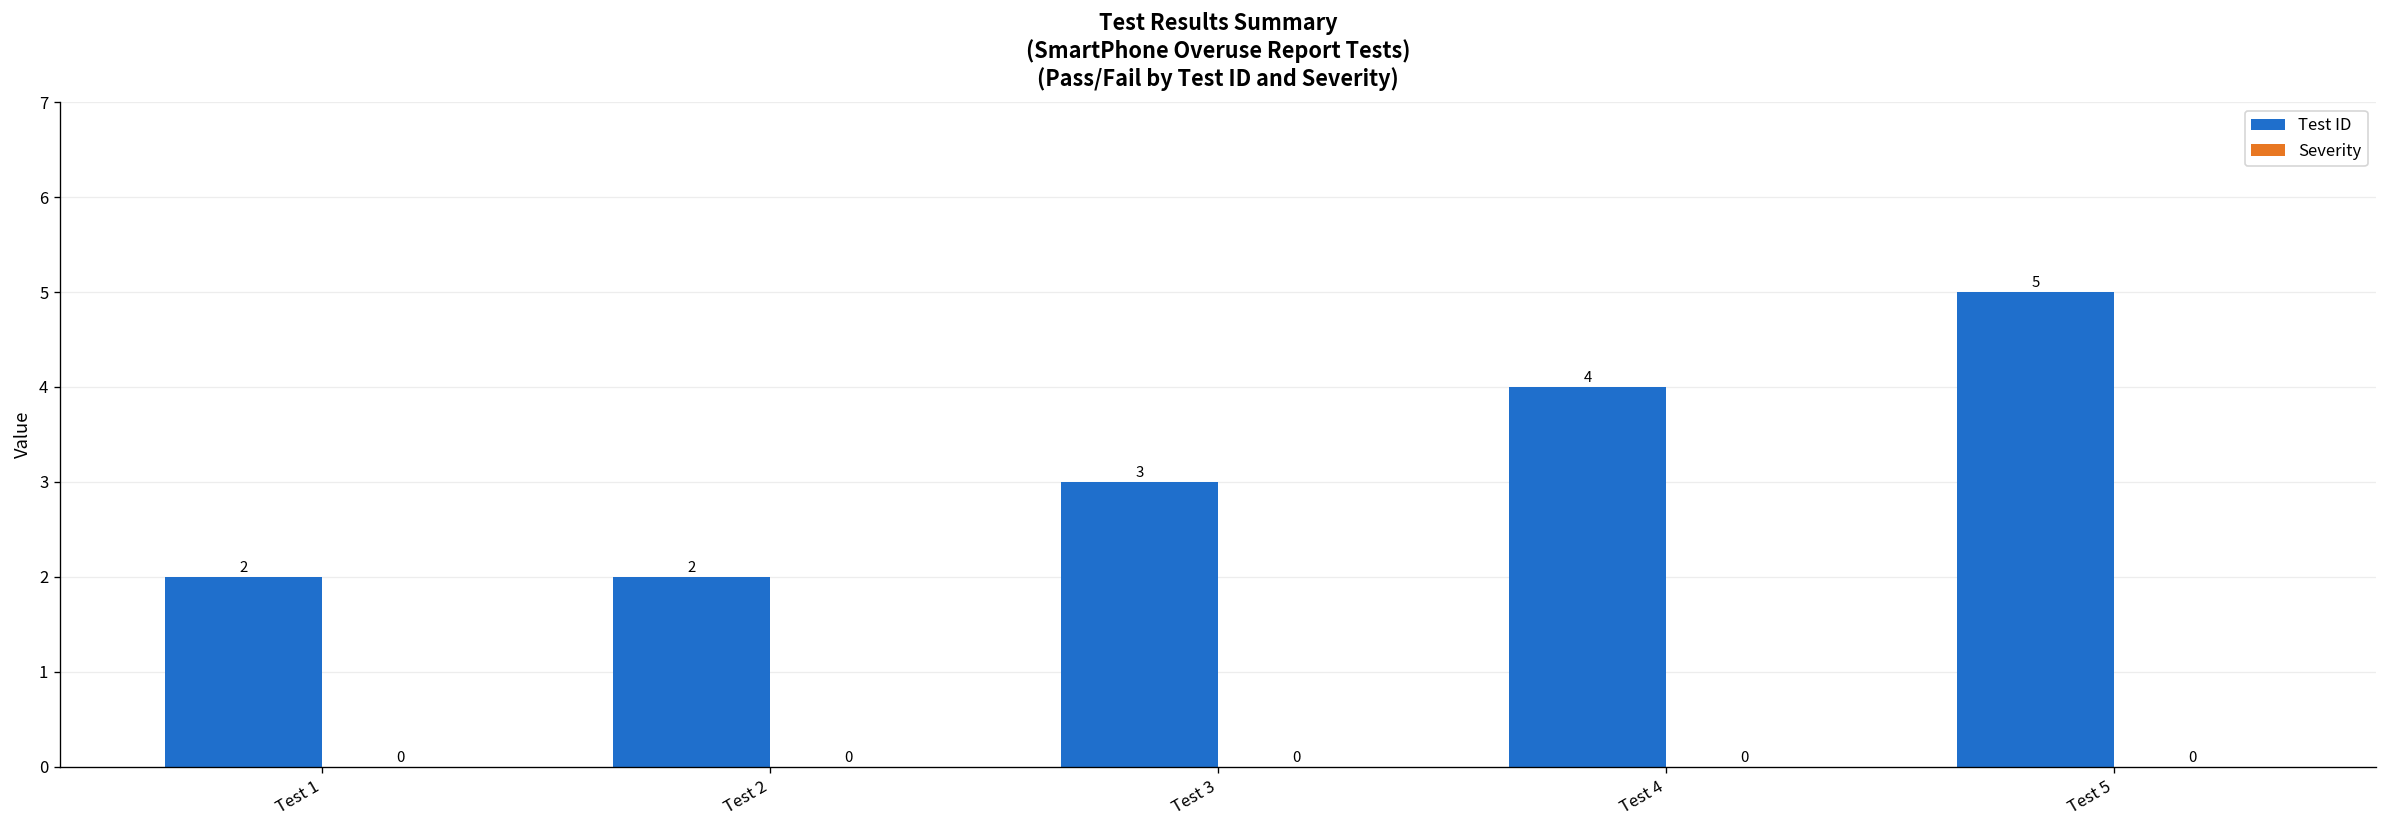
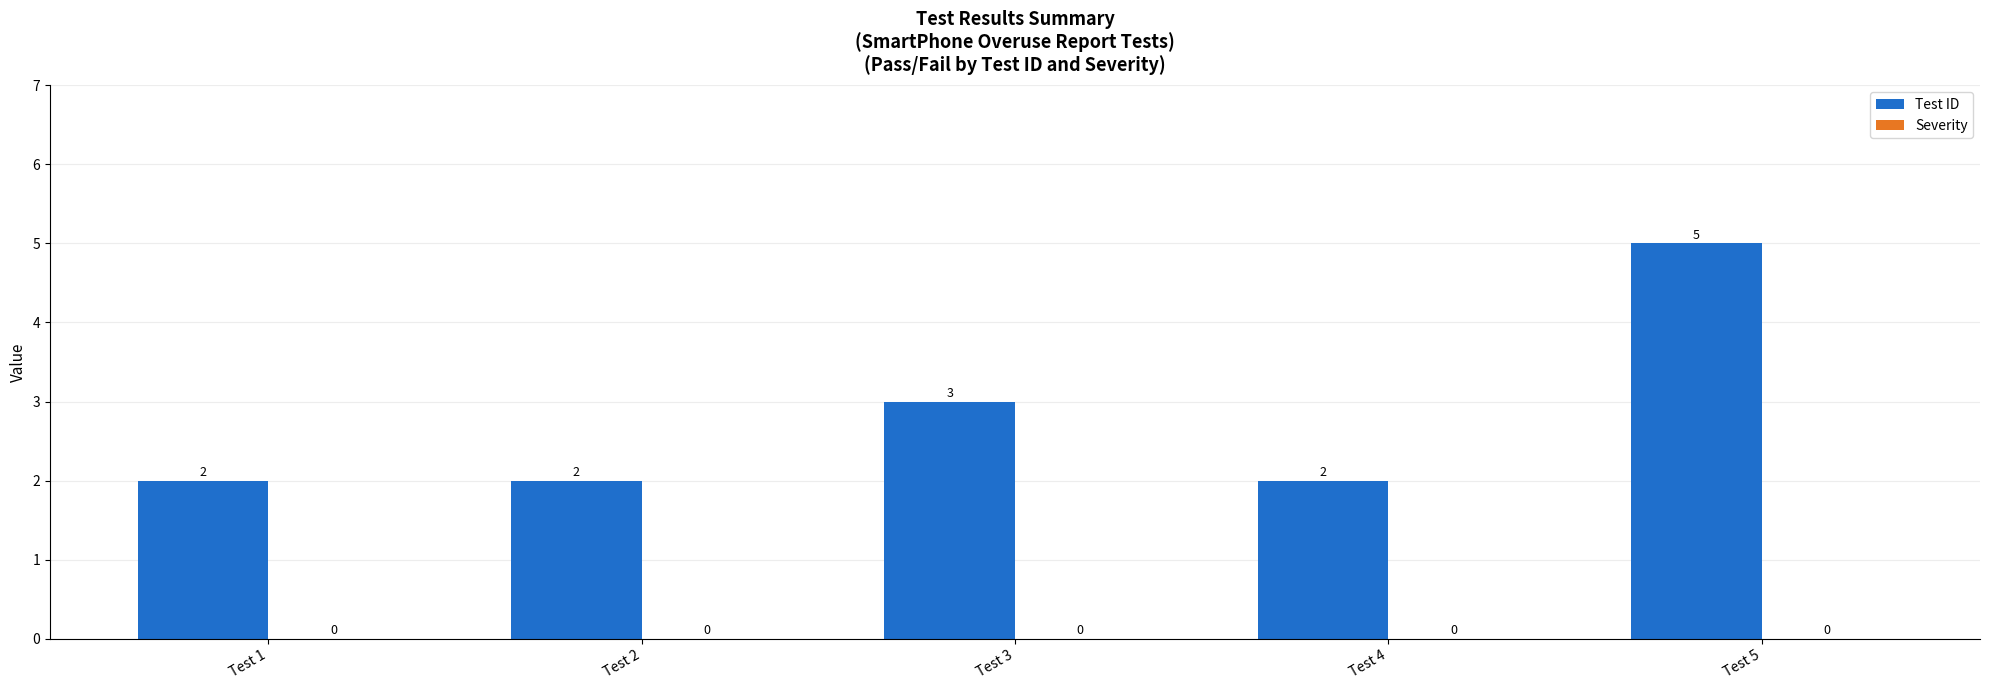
Test ID, Test 4: 4 -> 2
